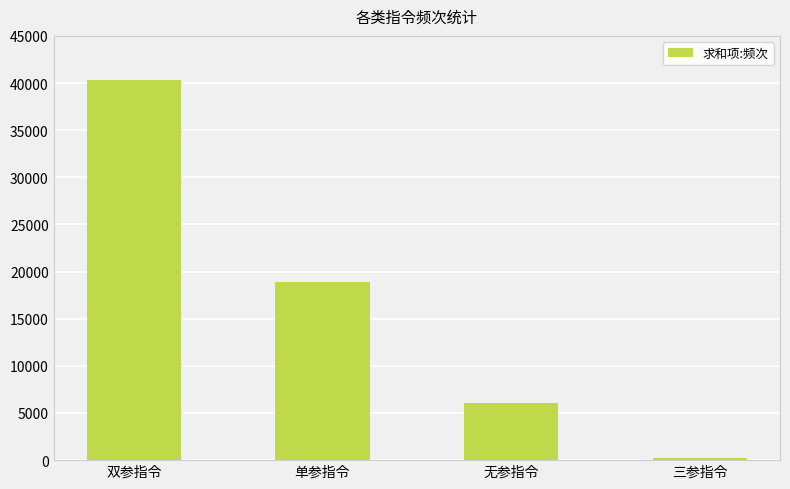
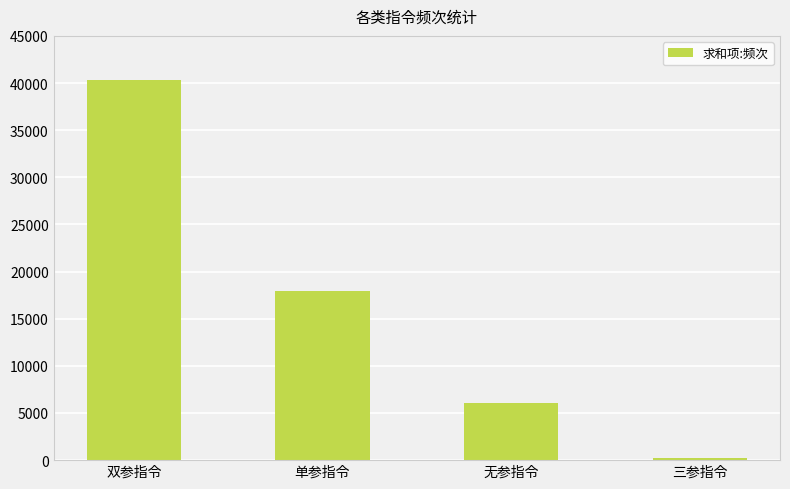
单参指令: 19000 -> 18000
